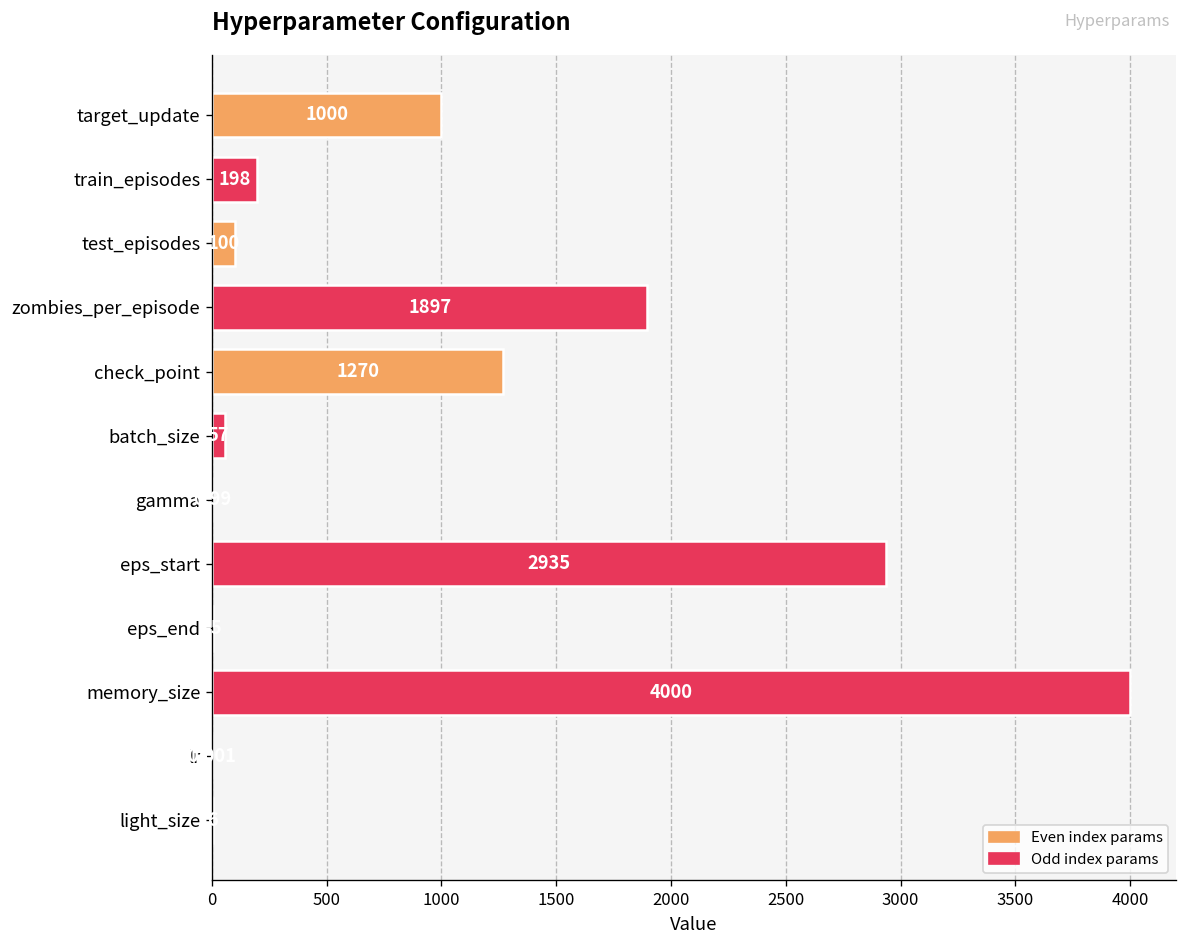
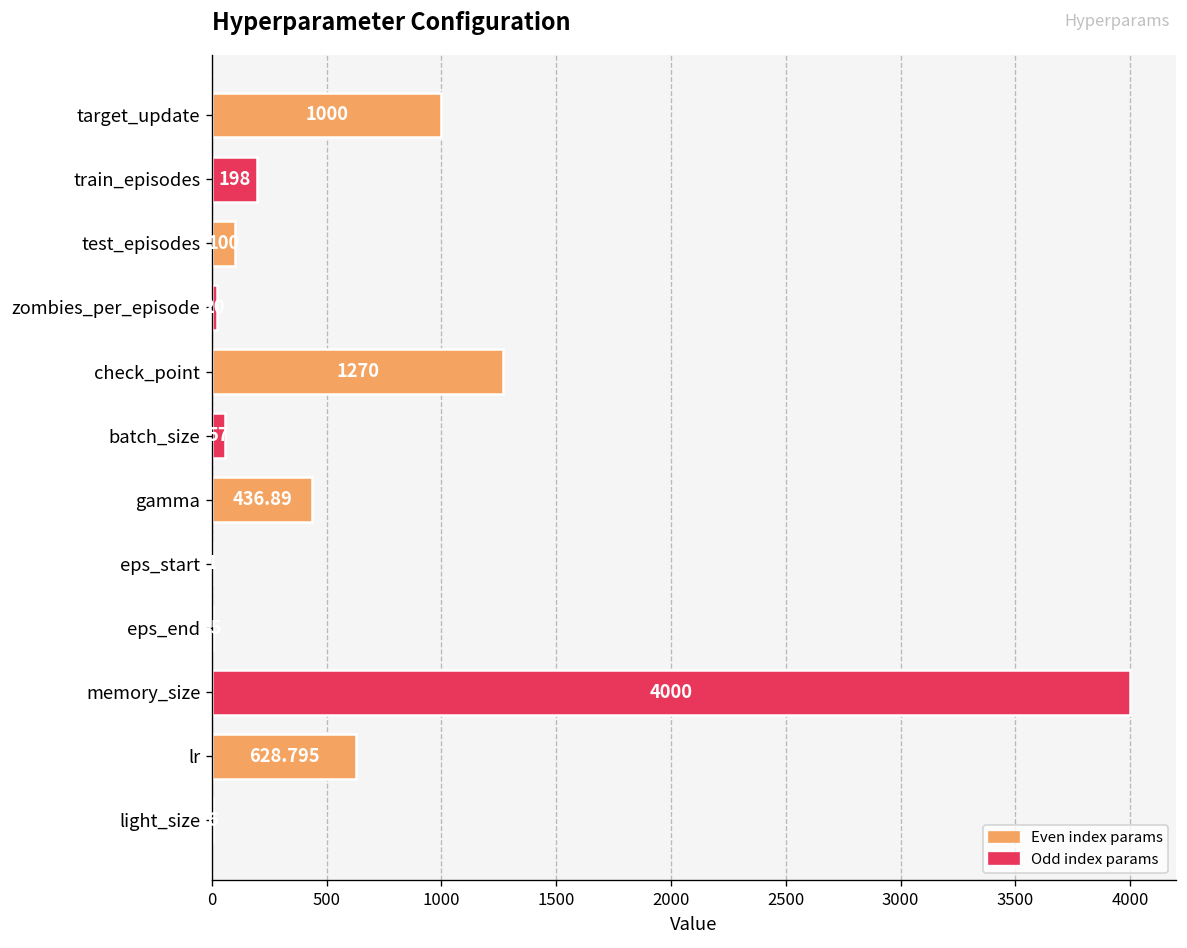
zombies_per_episode: 1900 -> 20
gamma: 0 -> 440
eps_start: 2940 -> 0
lr: 0 -> 630
